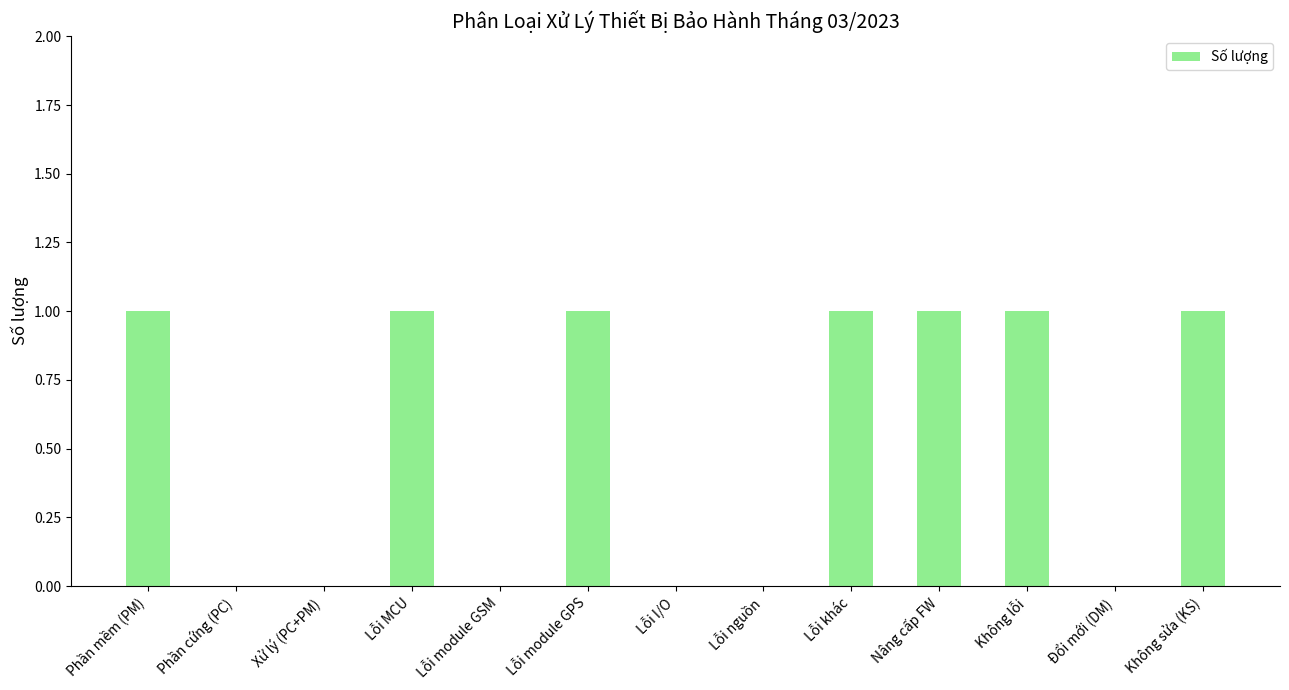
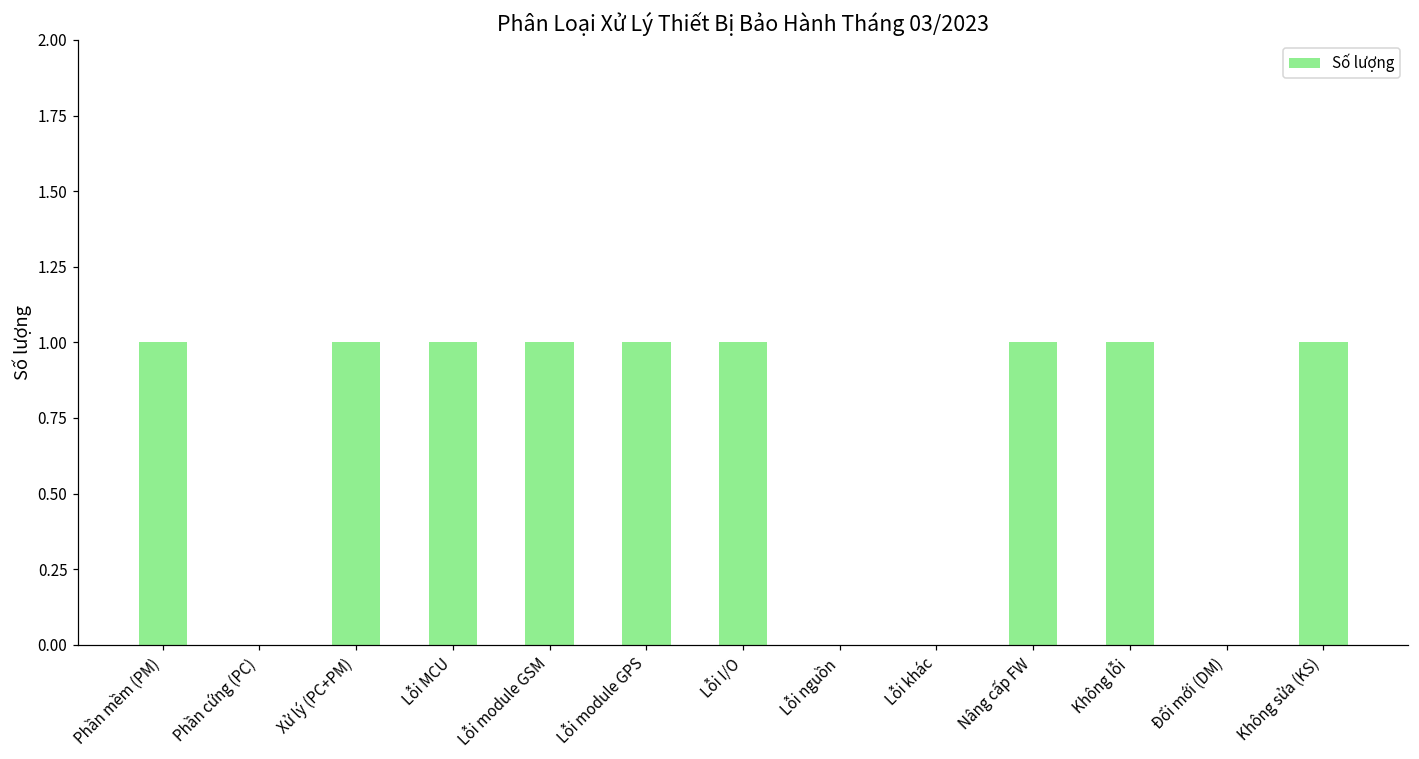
Xử lý (PC+PM): 0 -> 1
Lỗi module GSM: 0 -> 1
Lỗi I/O: 0 -> 1
Lỗi khác: 1 -> 0
